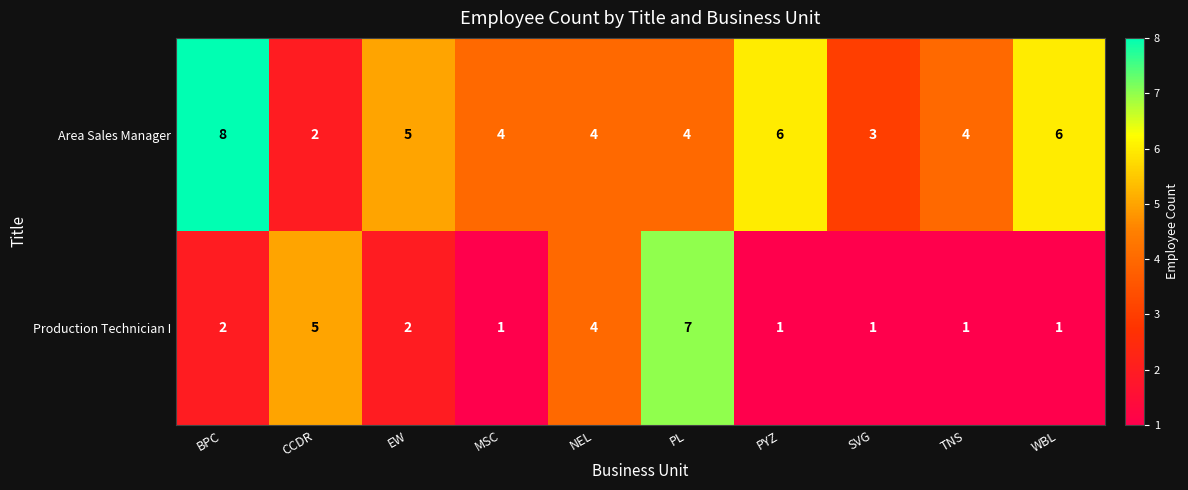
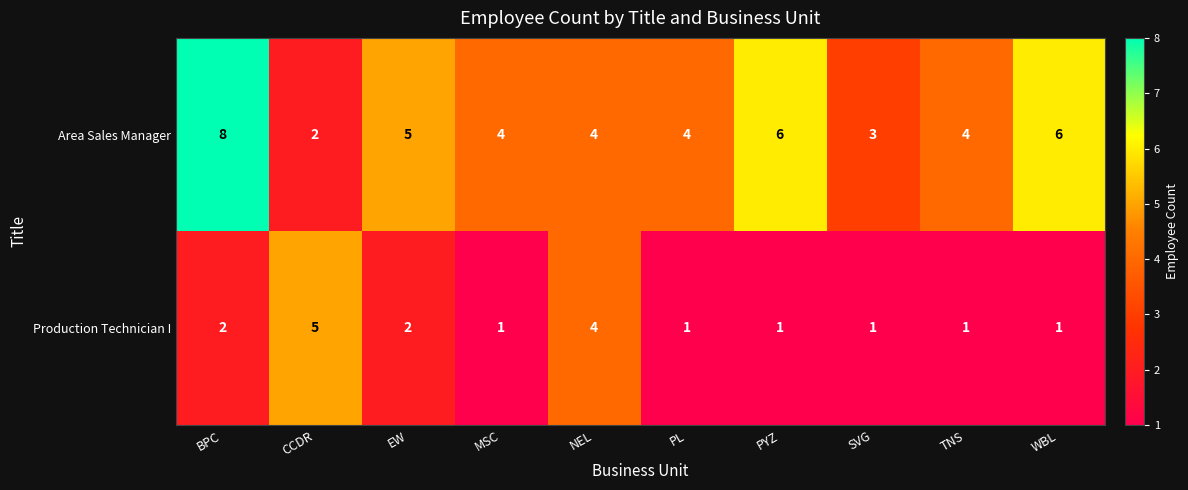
Production Technician I, PL: 7 -> 1
